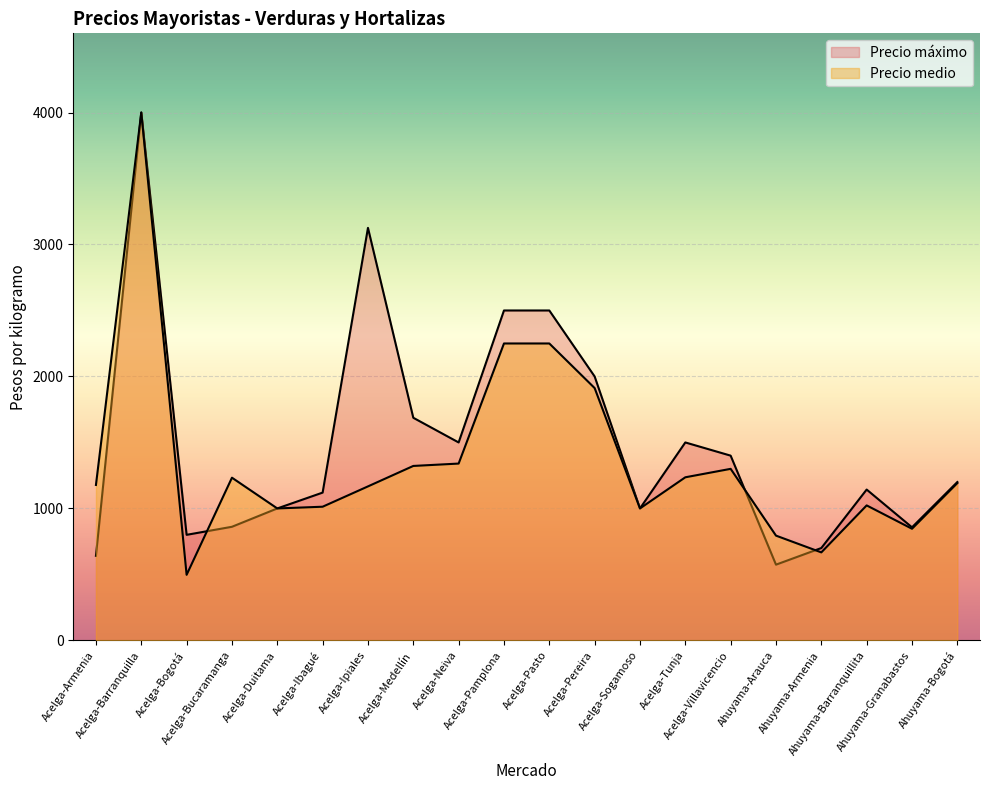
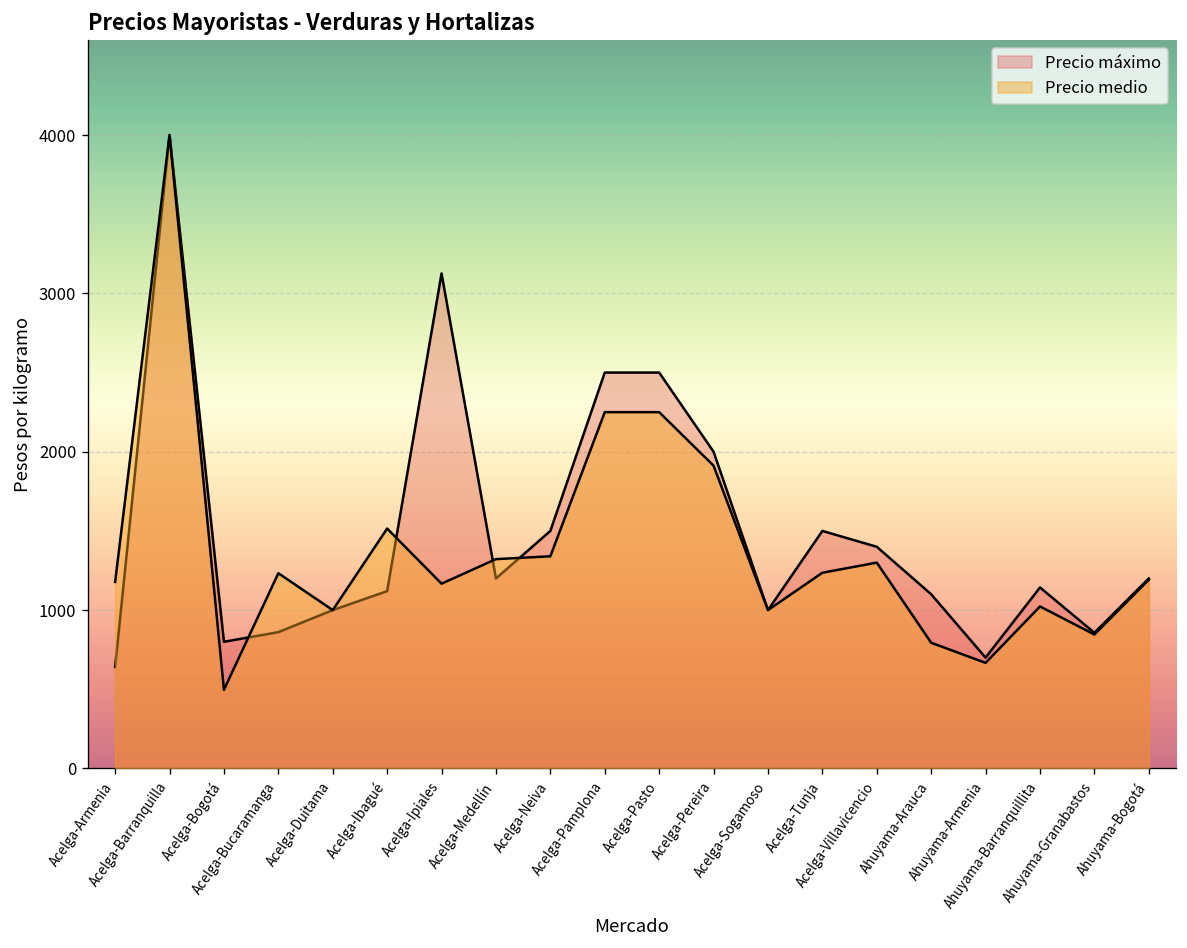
Precio medio, Acelga-Ibagué: 1010 -> 1520
Precio máximo, Acelga-Medellín: 1690 -> 1200
Precio máximo, Ahuyama-Arauca: 570 -> 1100
